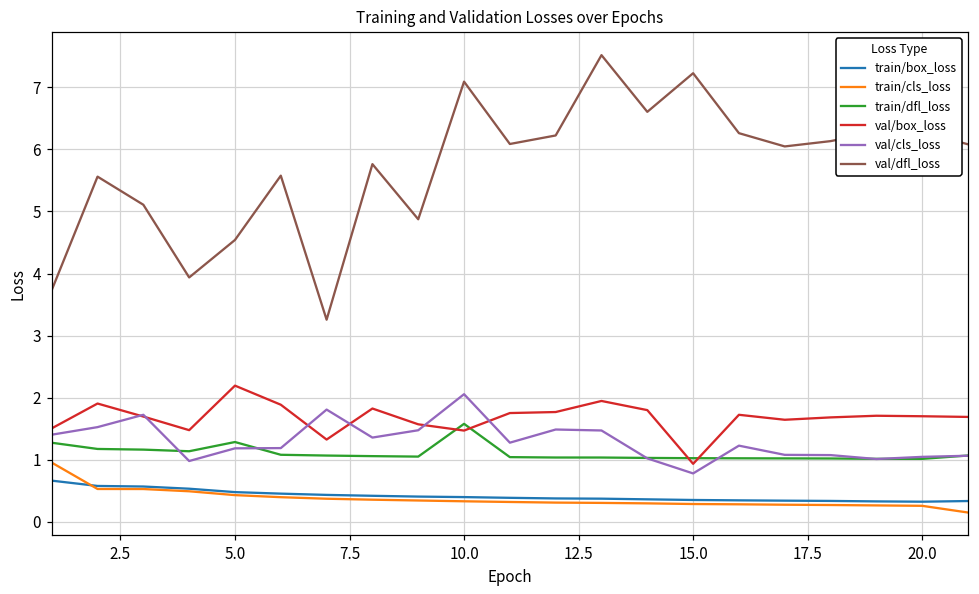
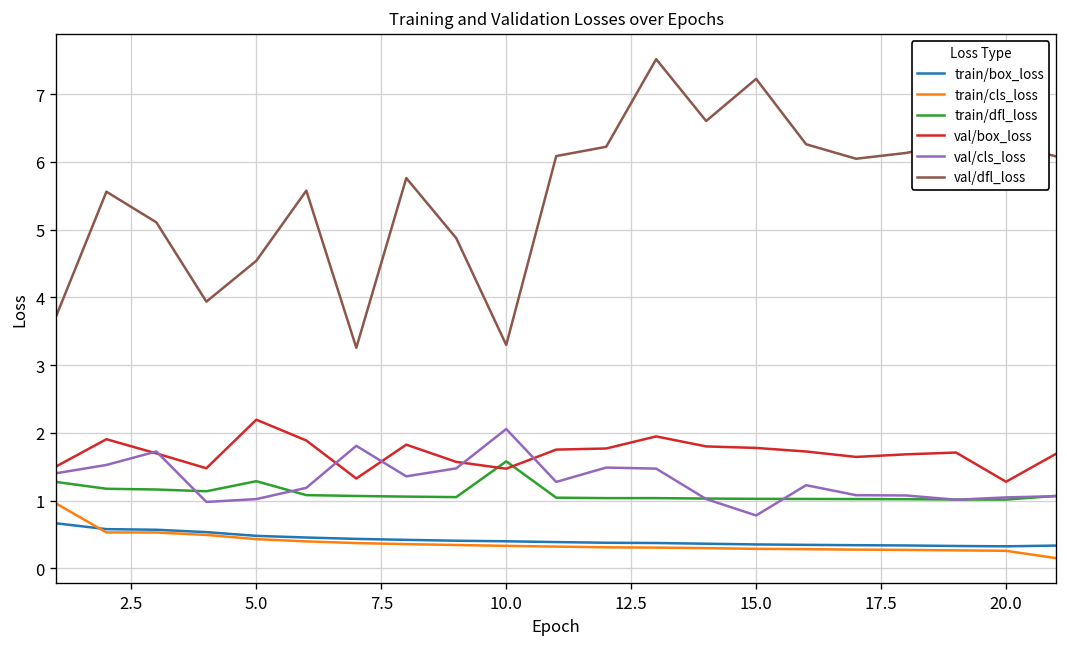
val/cls_loss, 5.0: 1.2 -> 1.0
val/dfl_loss, 10.0: 7.1 -> 3.3
val/box_loss, 15.0: 0.9 -> 1.8
val/box_loss, 20.0: 1.7 -> 1.3
